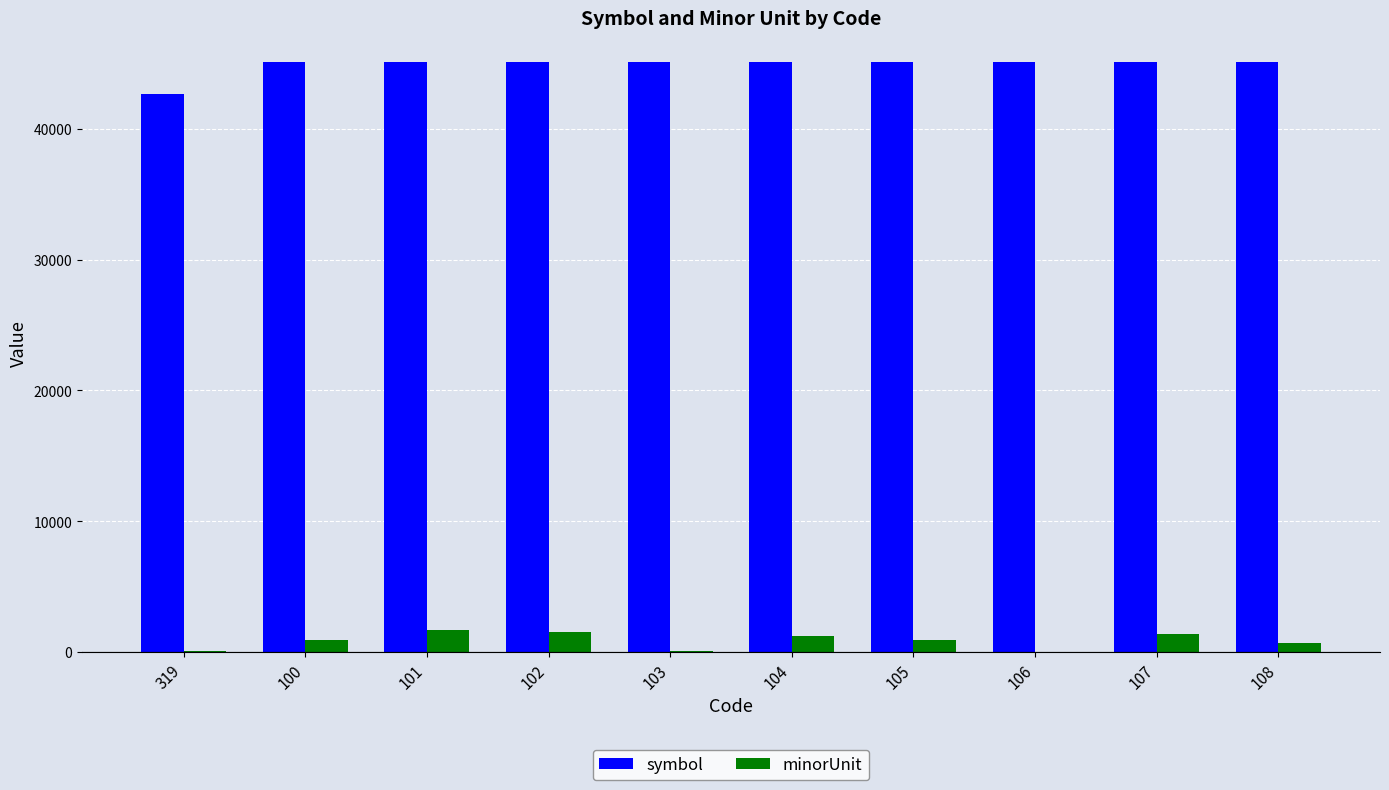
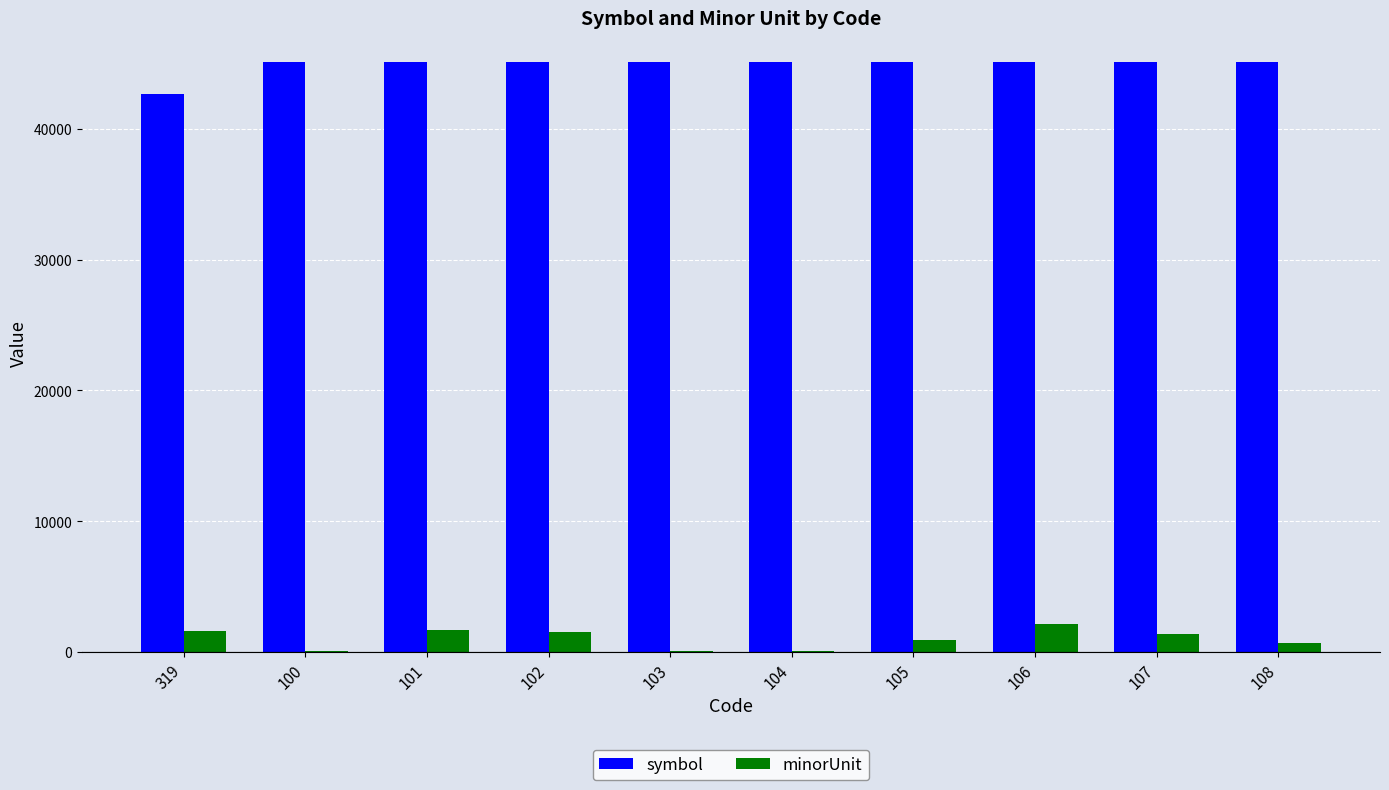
minorUnit, 319: 0 -> 1600
minorUnit, 100: 1000 -> 100
minorUnit, 104: 1200 -> 100
minorUnit, 106: 0 -> 2100
